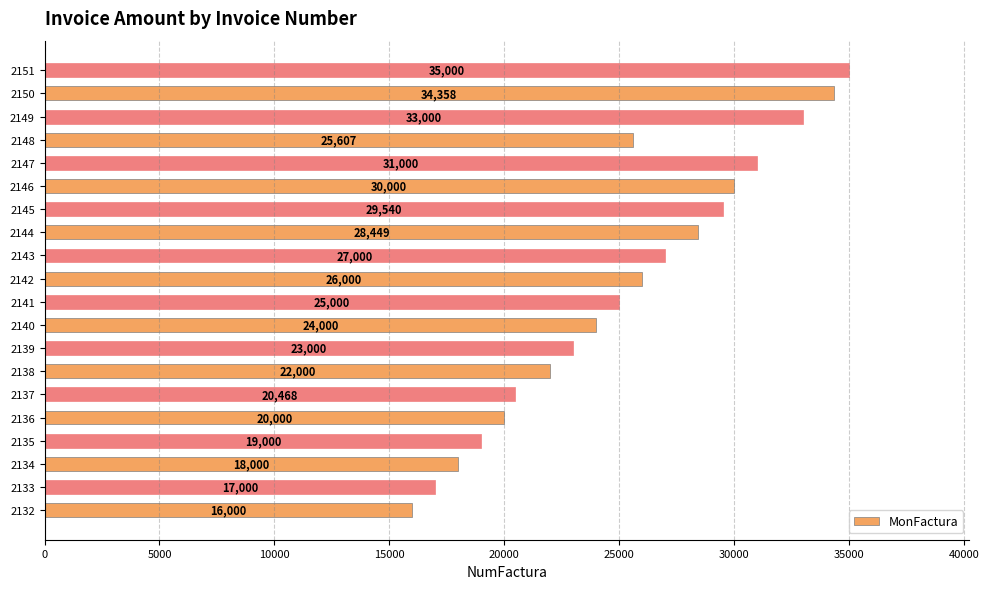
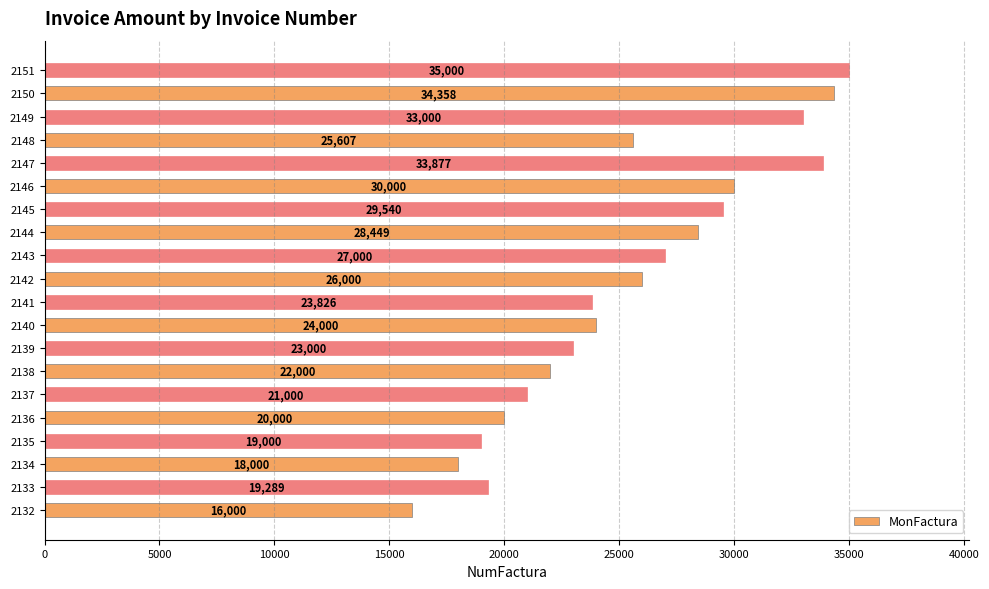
2147: 31,000 -> 33,877
2141: 25,000 -> 23,826
2137: 20,468 -> 21,000
2133: 17,000 -> 19,289
